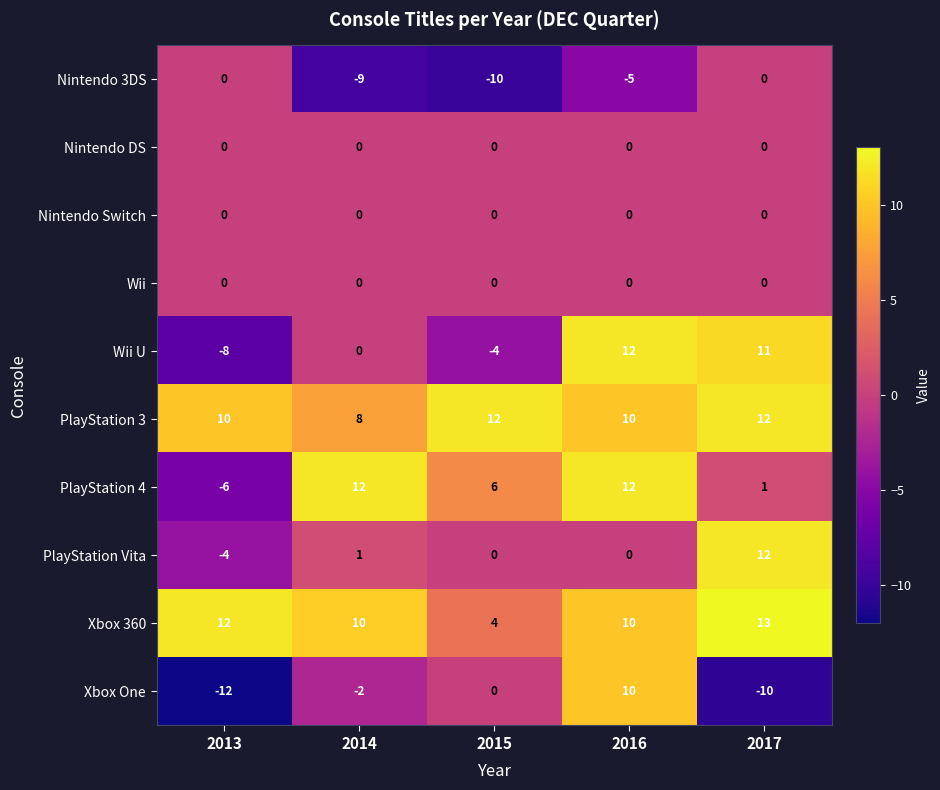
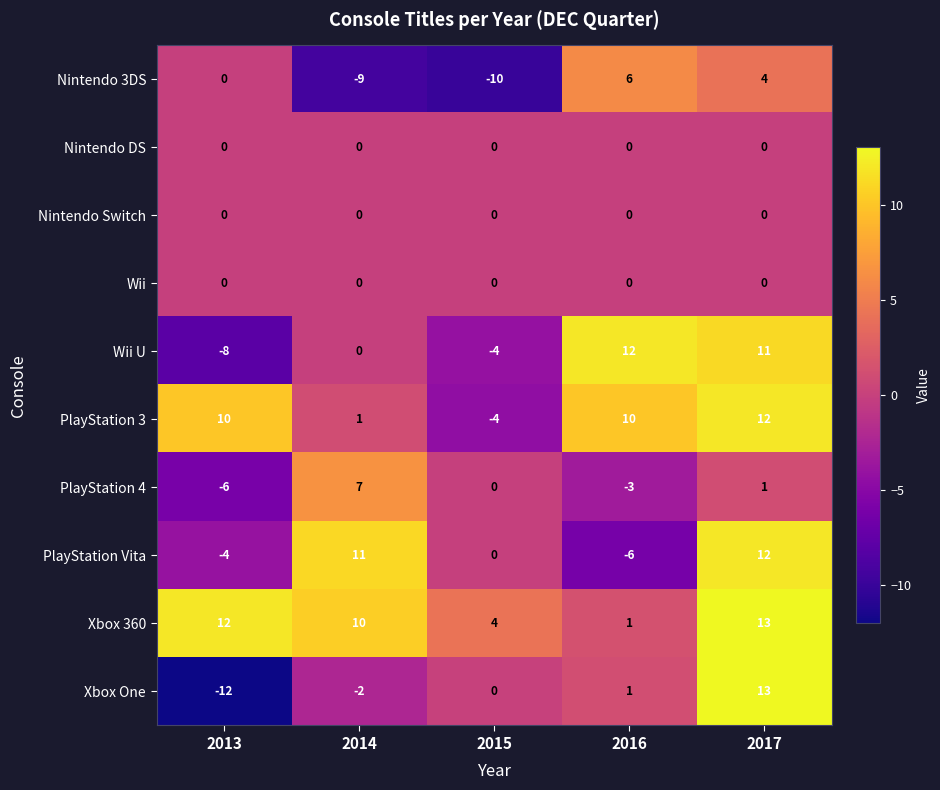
Nintendo 3DS, 2016: -5 -> 6
Nintendo 3DS, 2017: 0 -> 4
PlayStation 3, 2014: 8 -> 1
PlayStation 3, 2015: 12 -> -4
PlayStation 4, 2014: 12 -> 7
PlayStation 4, 2015: 6 -> 0
PlayStation 4, 2016: 12 -> -3
PlayStation Vita, 2014: 1 -> 11
PlayStation Vita, 2016: 0 -> -6
Xbox 360, 2016: 10 -> 1
Xbox One, 2016: 10 -> 1
Xbox One, 2017: -10 -> 13
